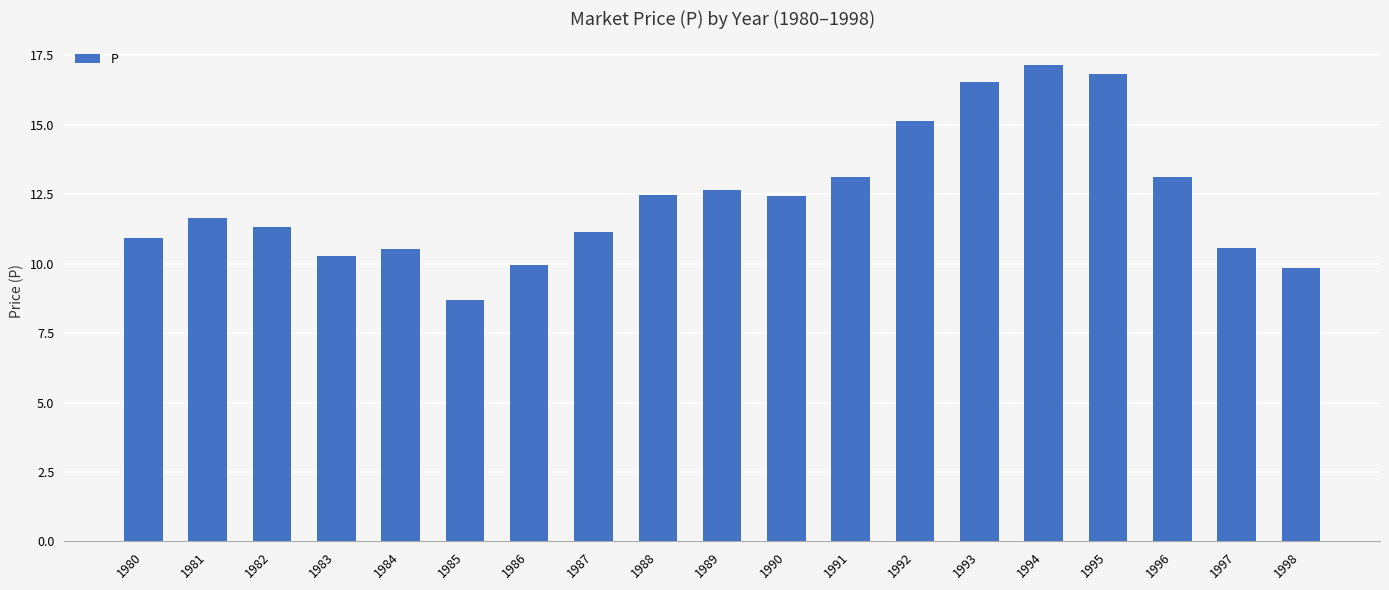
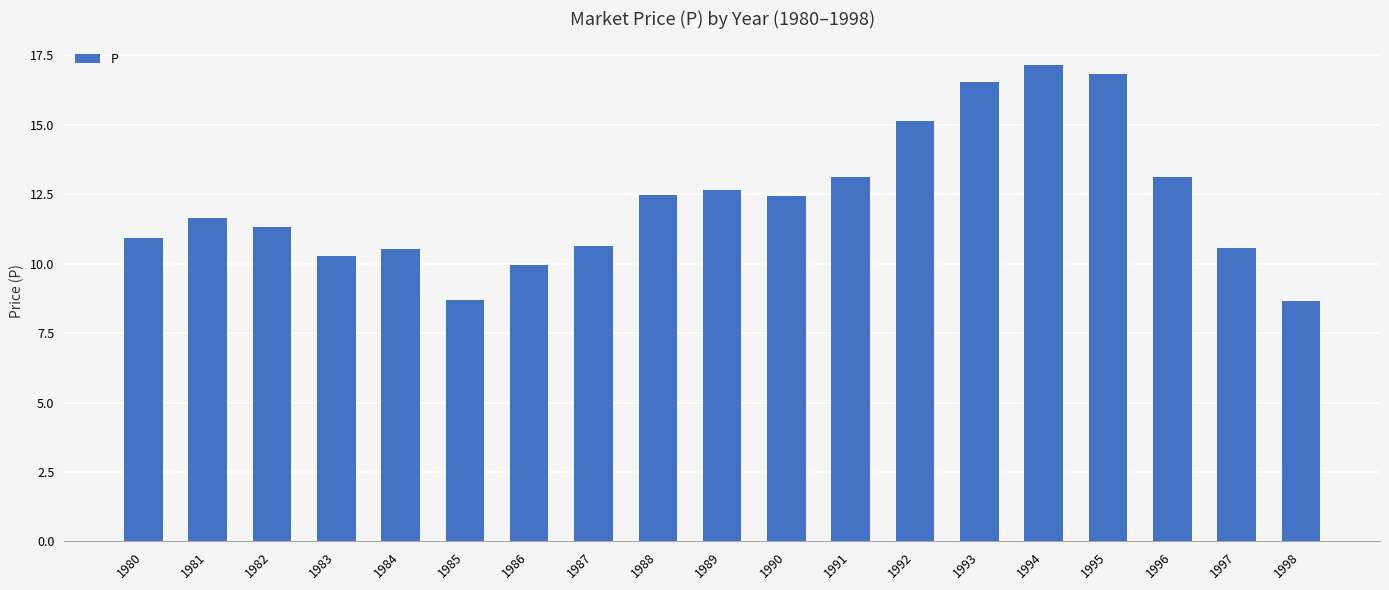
1987: 11.1 -> 10.6
1998: 9.9 -> 8.6
